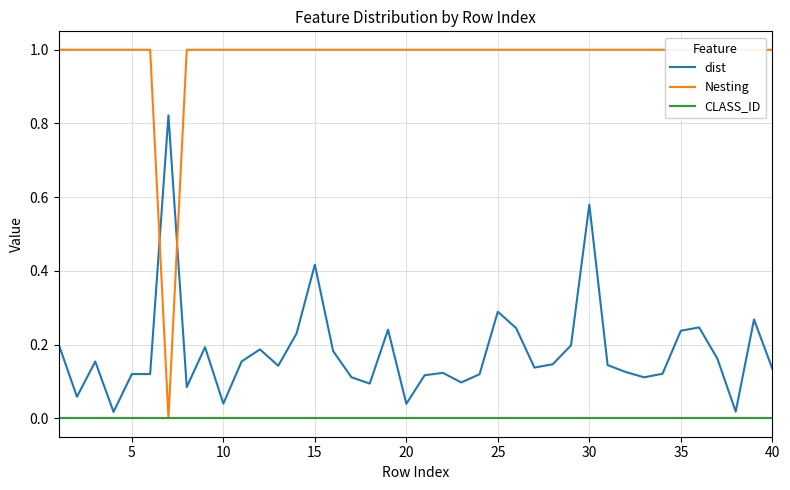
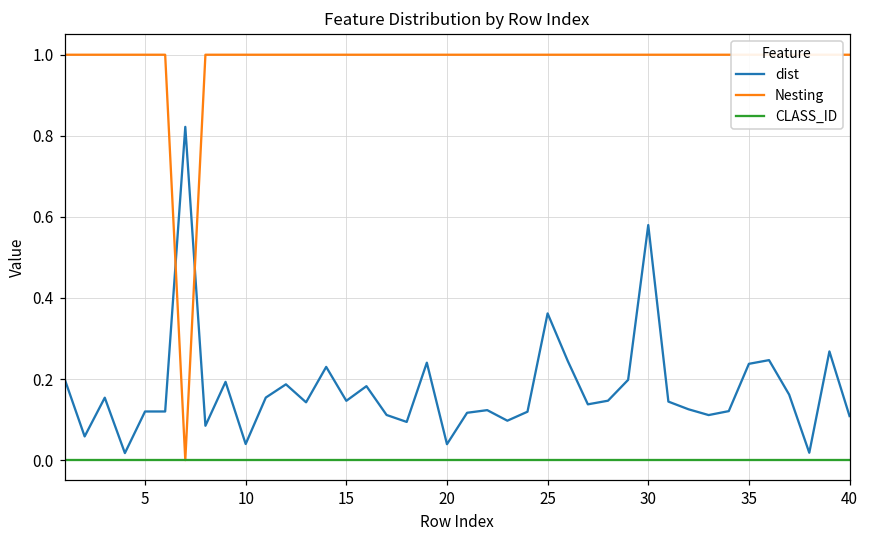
dist, 15: 0.42 -> 0.15
dist, 25: 0.29 -> 0.36
dist, 40: 0.13 -> 0.11
